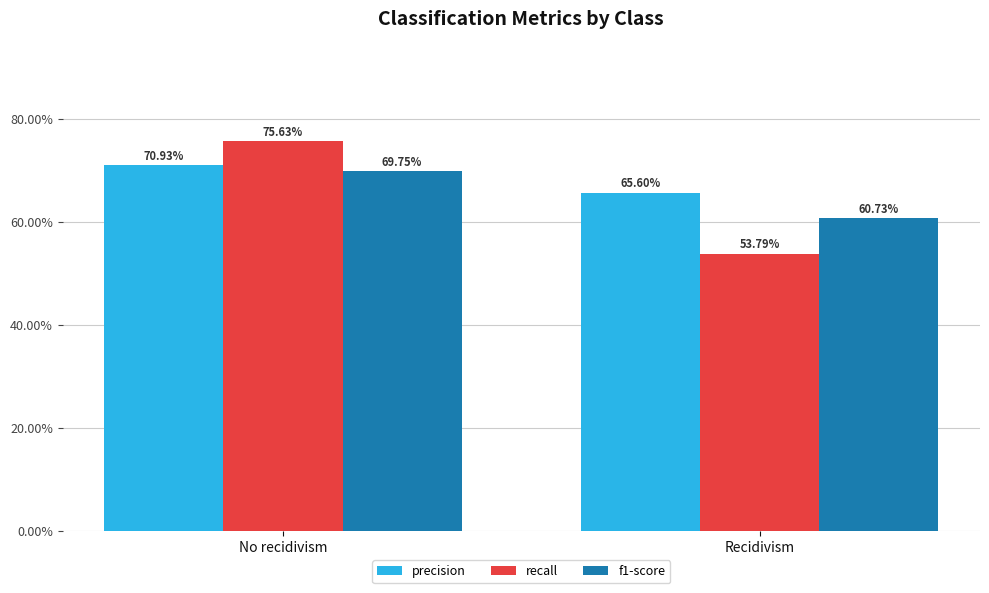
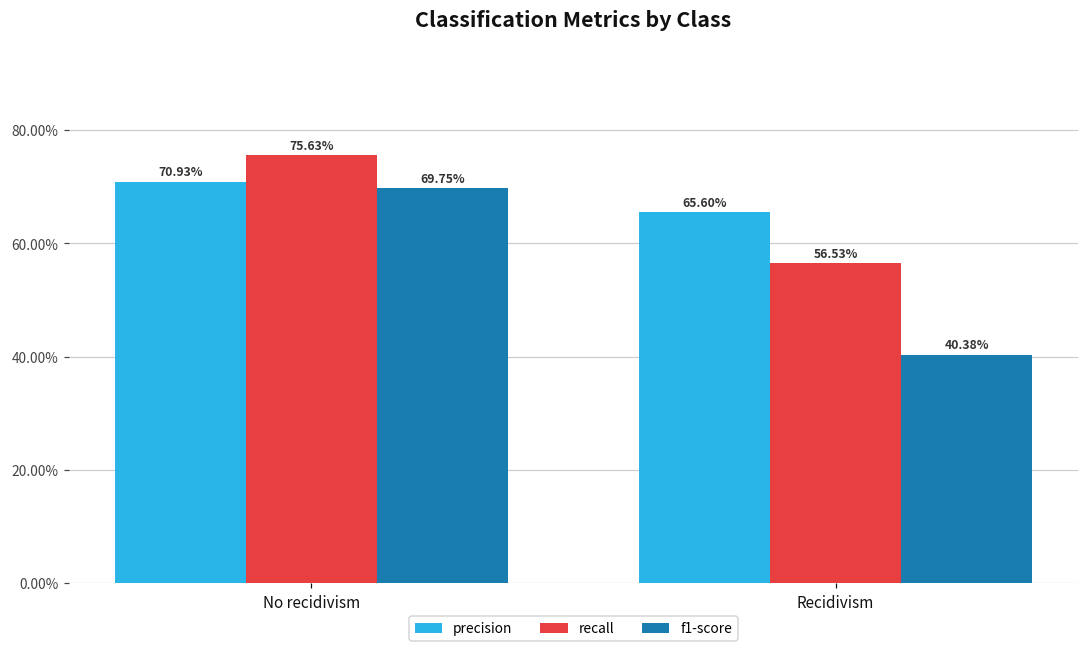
recall, Recidivism: 53.79% -> 56.53%
f1-score, Recidivism: 60.73% -> 40.38%
